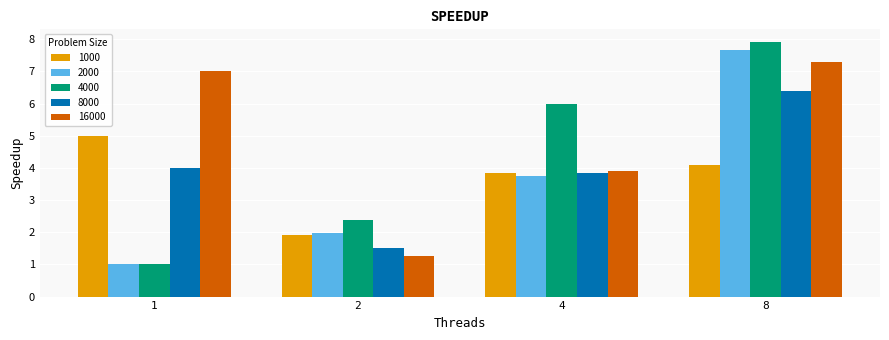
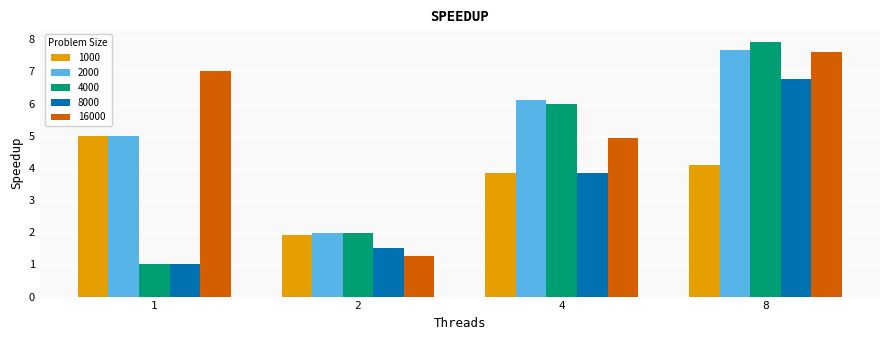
2000, 1: 1 -> 5
8000, 1: 4 -> 1
4000, 2: 2.4 -> 2.0
2000, 4: 3.7 -> 6.1
16000, 4: 3.9 -> 4.9
8000, 8: 6.4 -> 6.8
16000, 8: 7.3 -> 7.6
